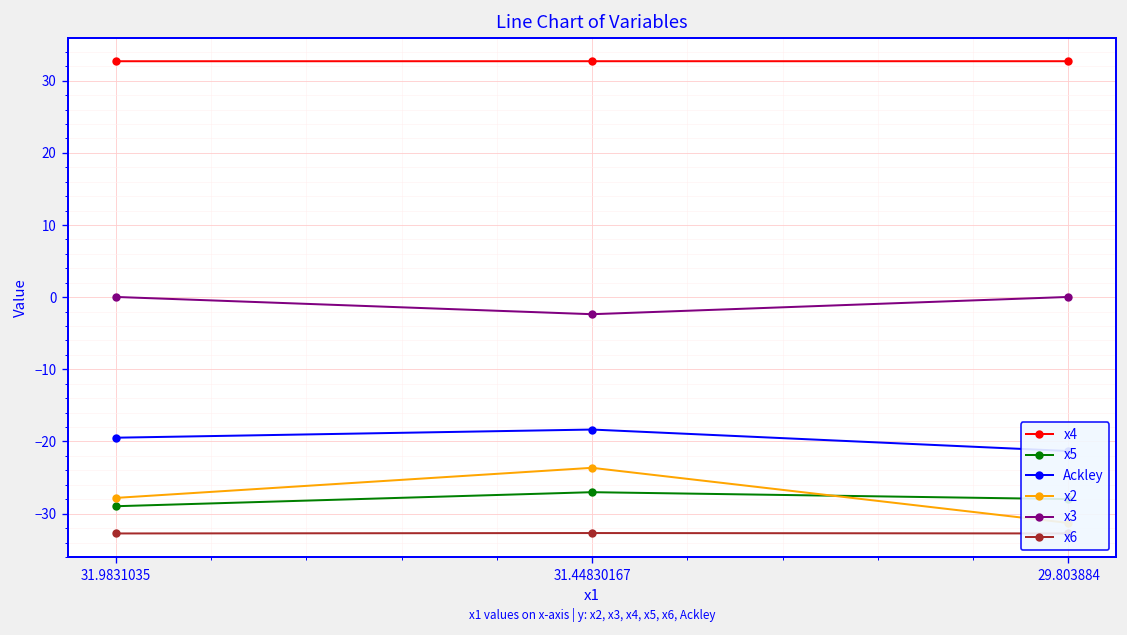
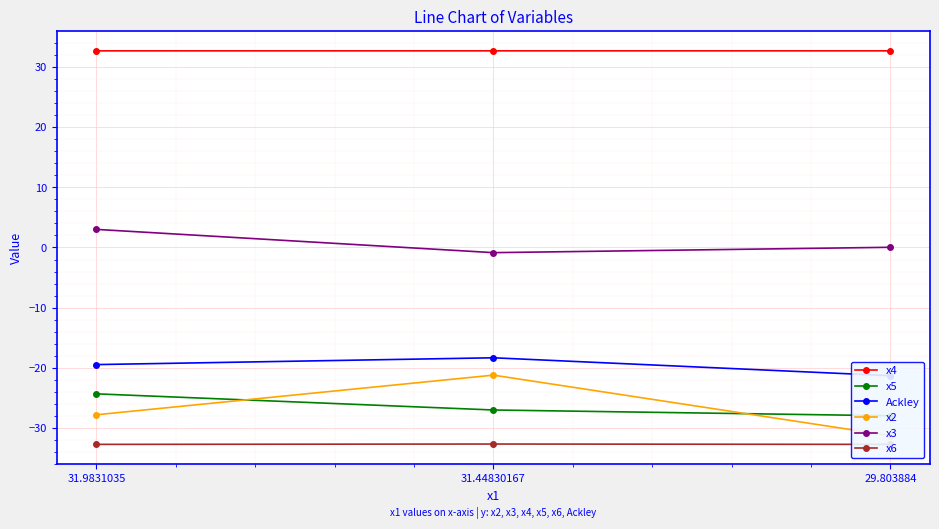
x5, 31.9831035: -29 -> -24
x3, 31.9831035: 0 -> 3
x2, 31.44830167: -24 -> -21
x3, 31.44830167: -2 -> -1
